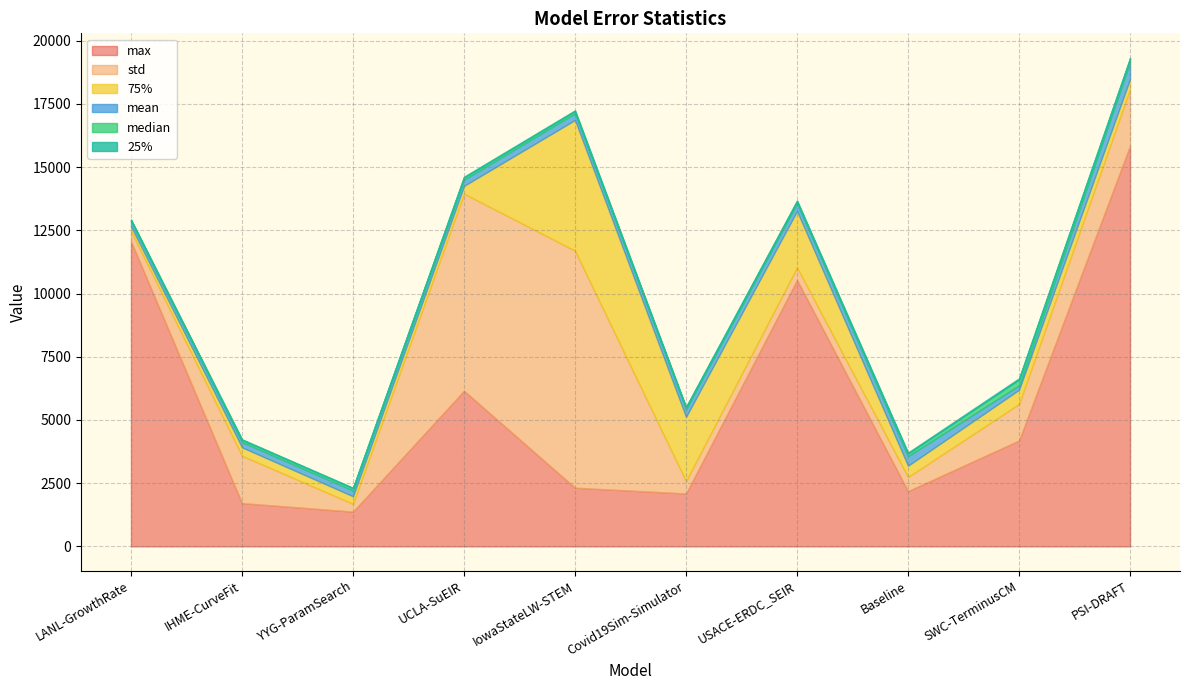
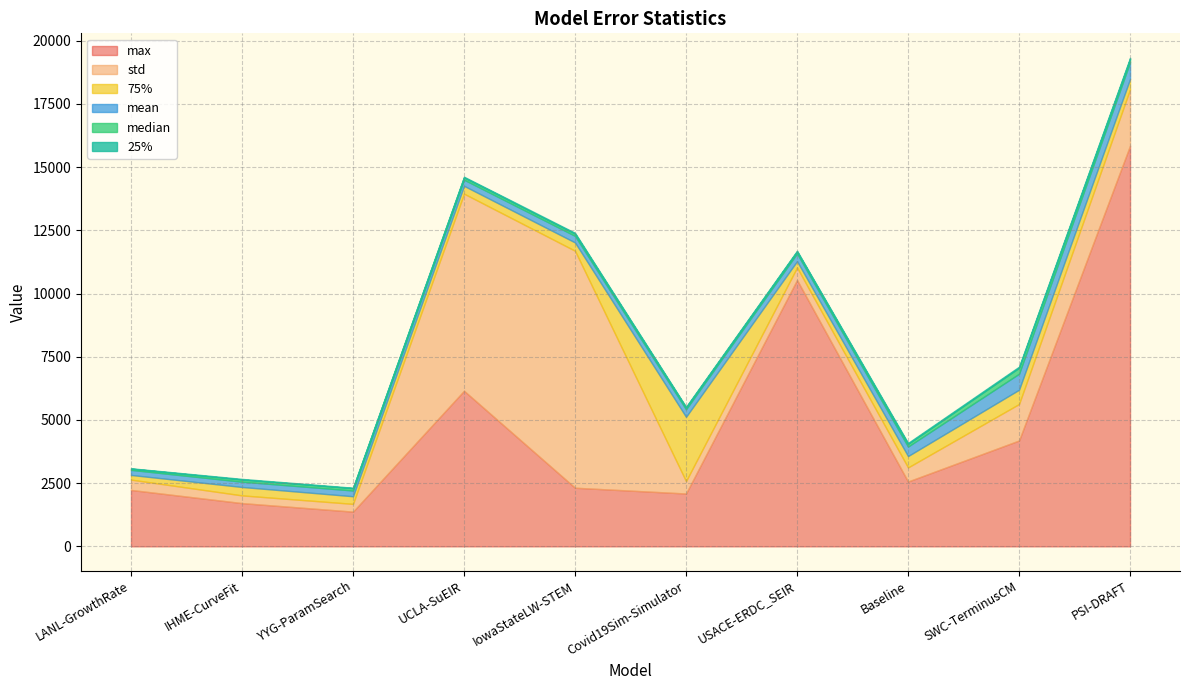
max, LANL-GrowthRate: 12100 -> 2200
std, IHME-CurveFit: 1900 -> 300
75%, IowaStateLW-STEM: 5200 -> 300
75%, USACE-ERDC_SEIR: 2200 -> 200
max, Baseline: 2200 -> 2600
mean, SWC-TerminusCM: 200 -> 600
